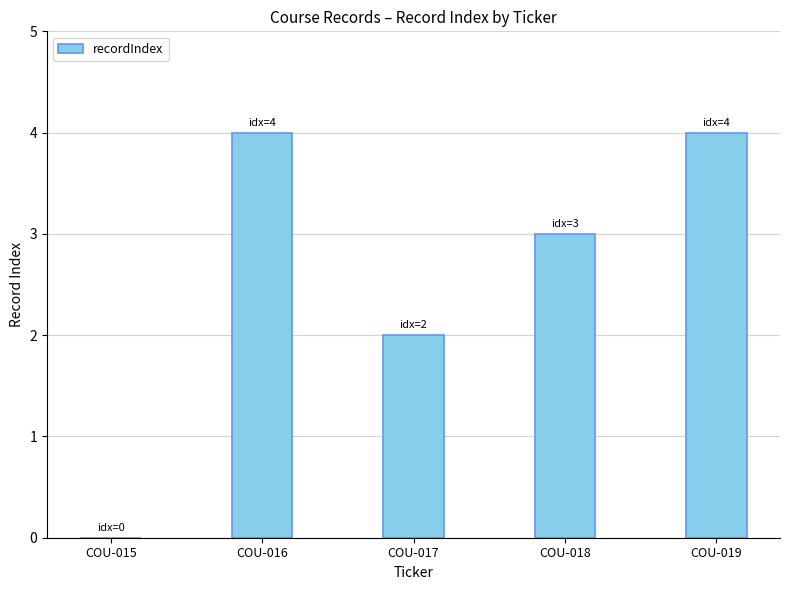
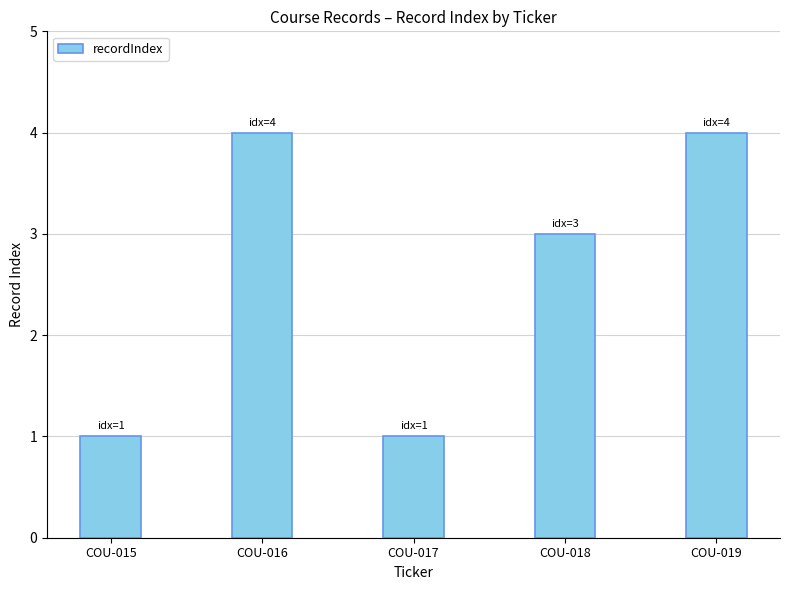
COU-015: 0 -> 1
COU-017: 2 -> 1
